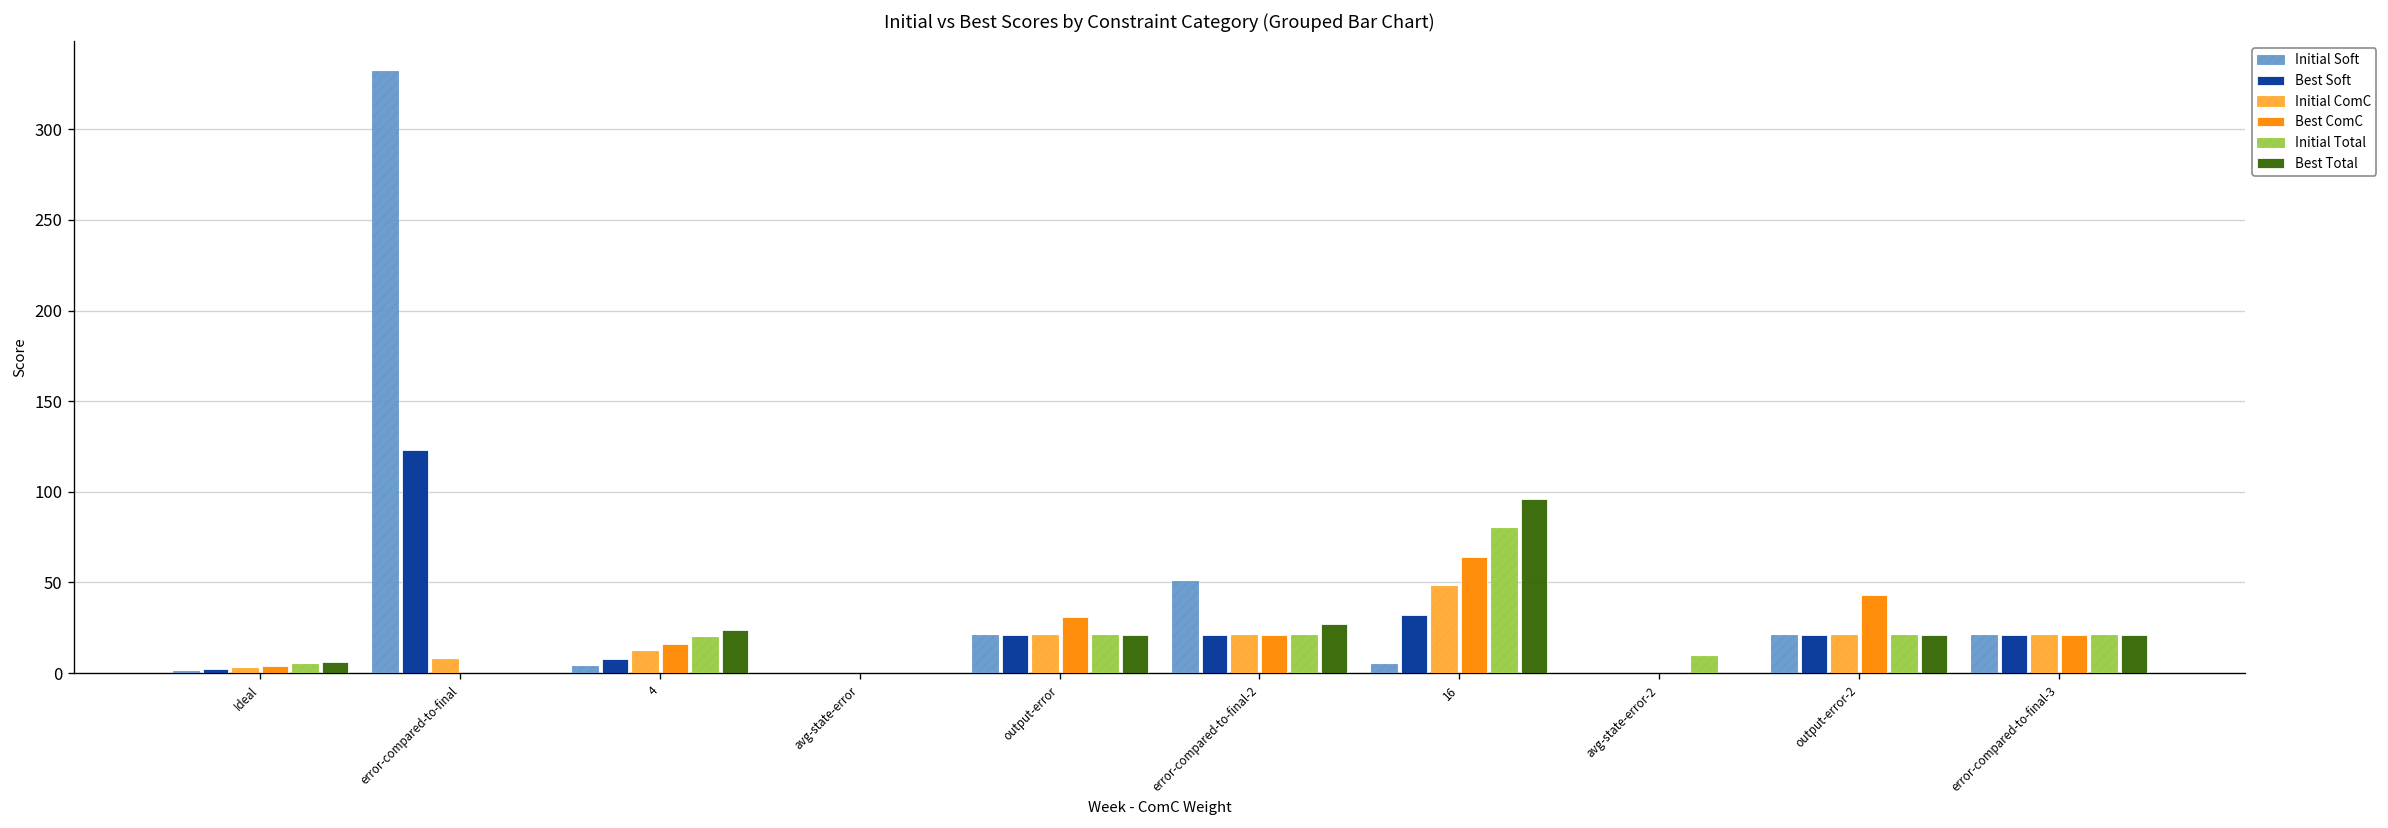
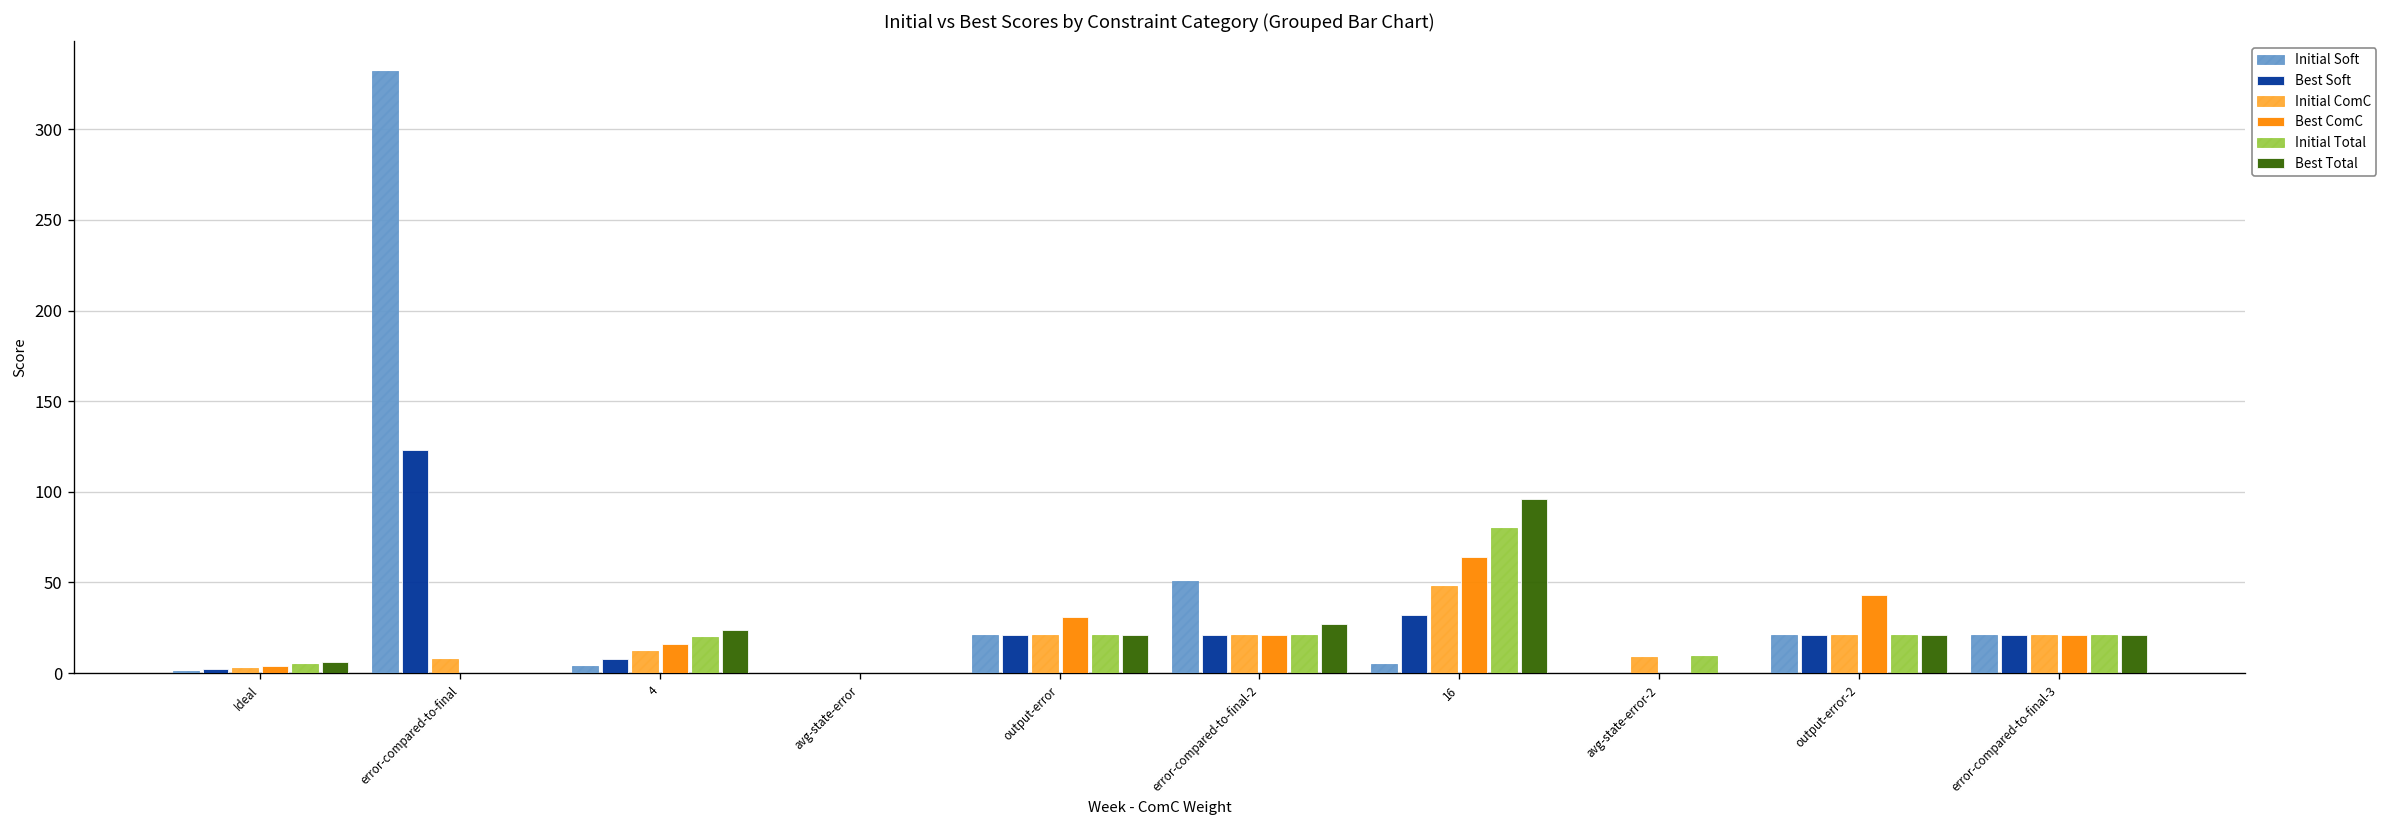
Initial ComC, avg-state-error-2: 0 -> 9
